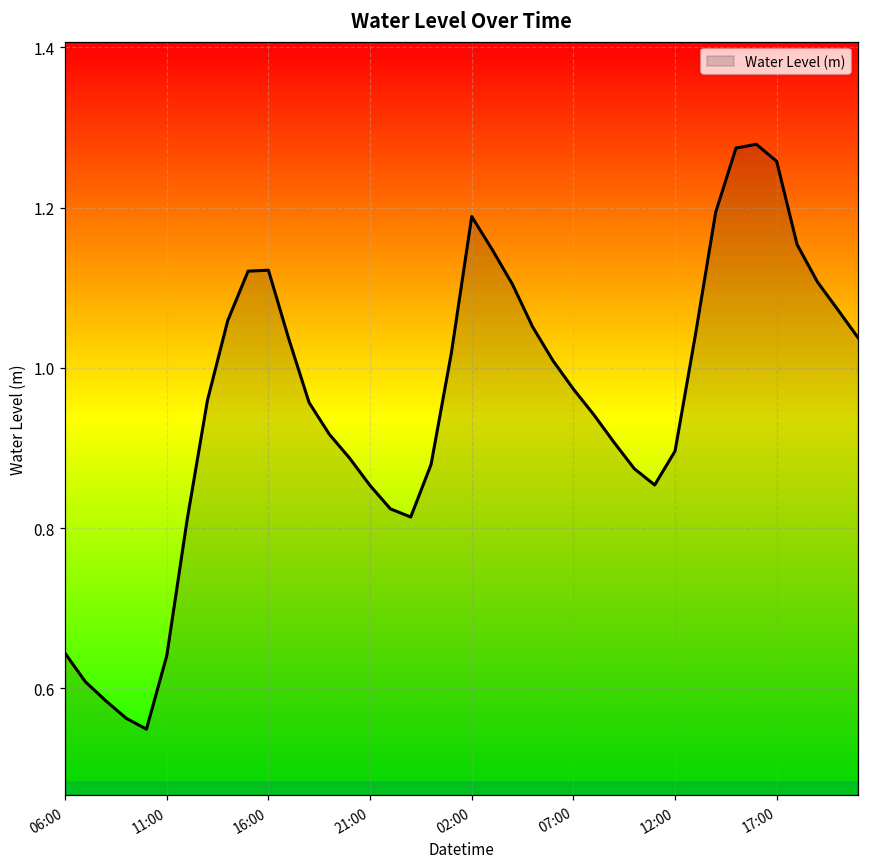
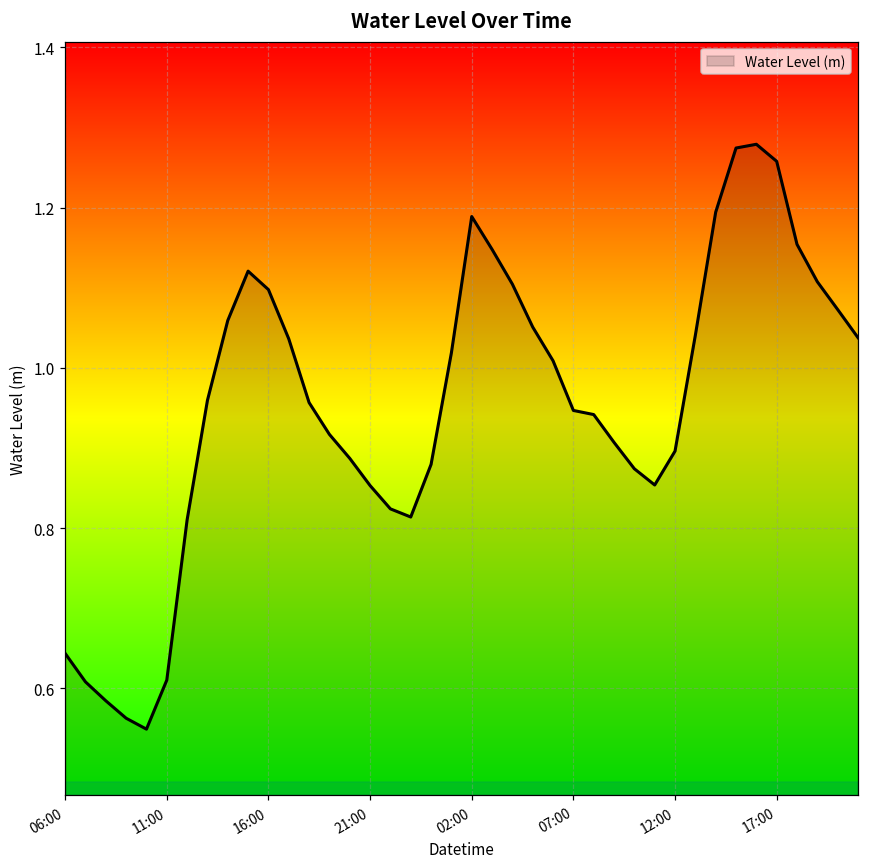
11:00: 0.64 -> 0.61
16:00: 1.12 -> 1.10
07:00: 0.97 -> 0.95
